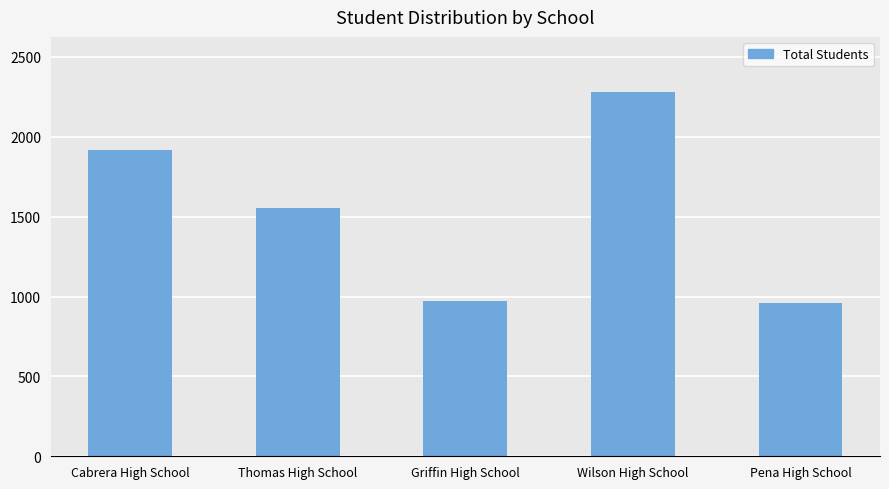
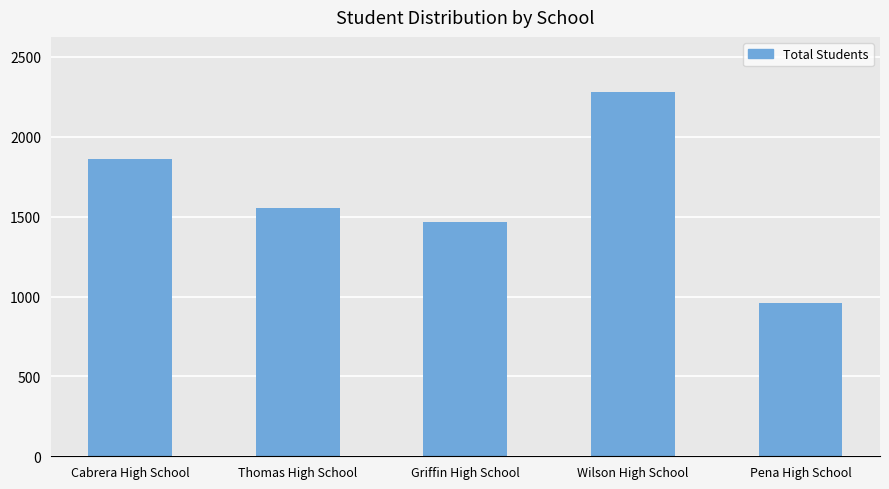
Cabrera High School: 1920 -> 1860
Griffin High School: 970 -> 1470
